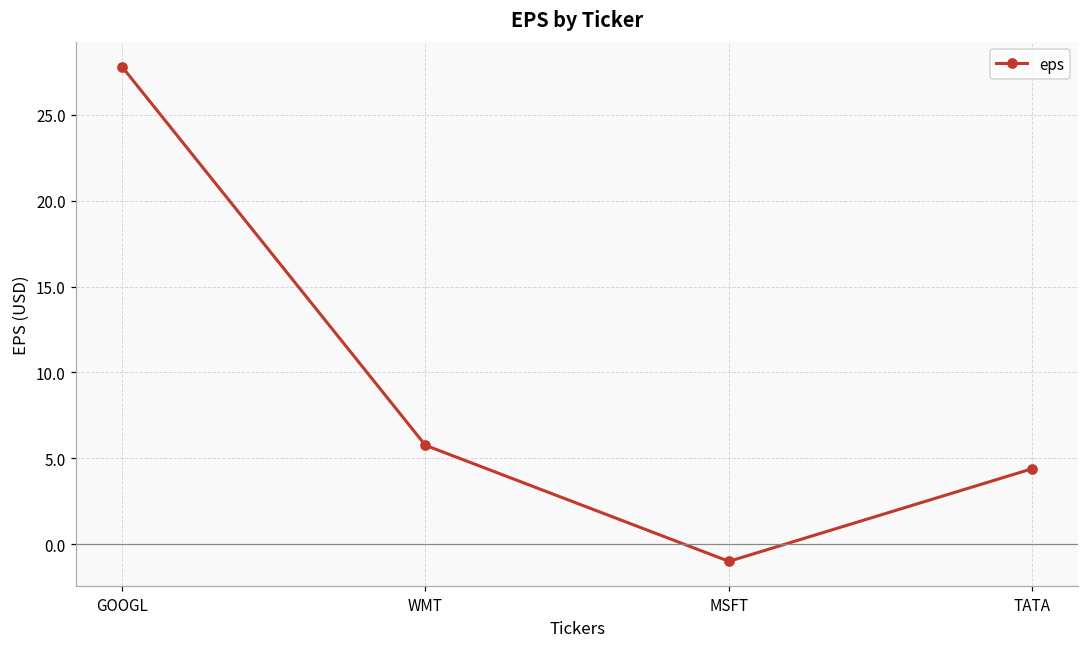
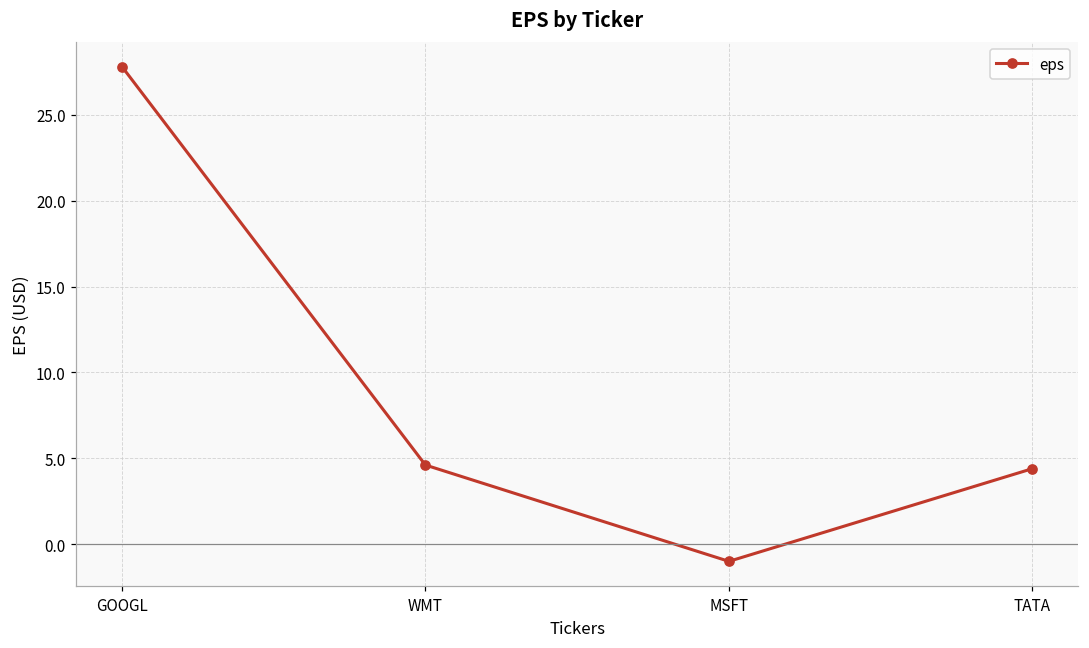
WMT: 5.8 -> 4.6
